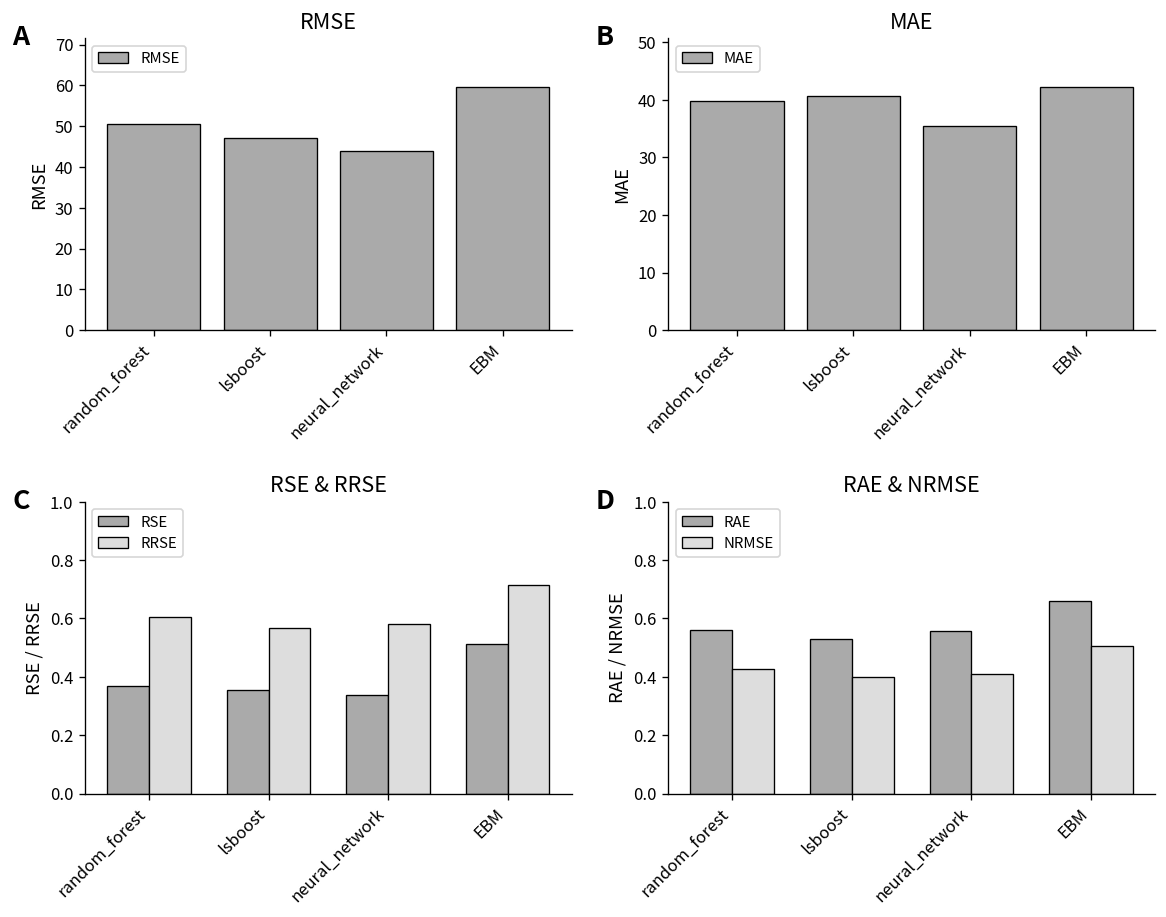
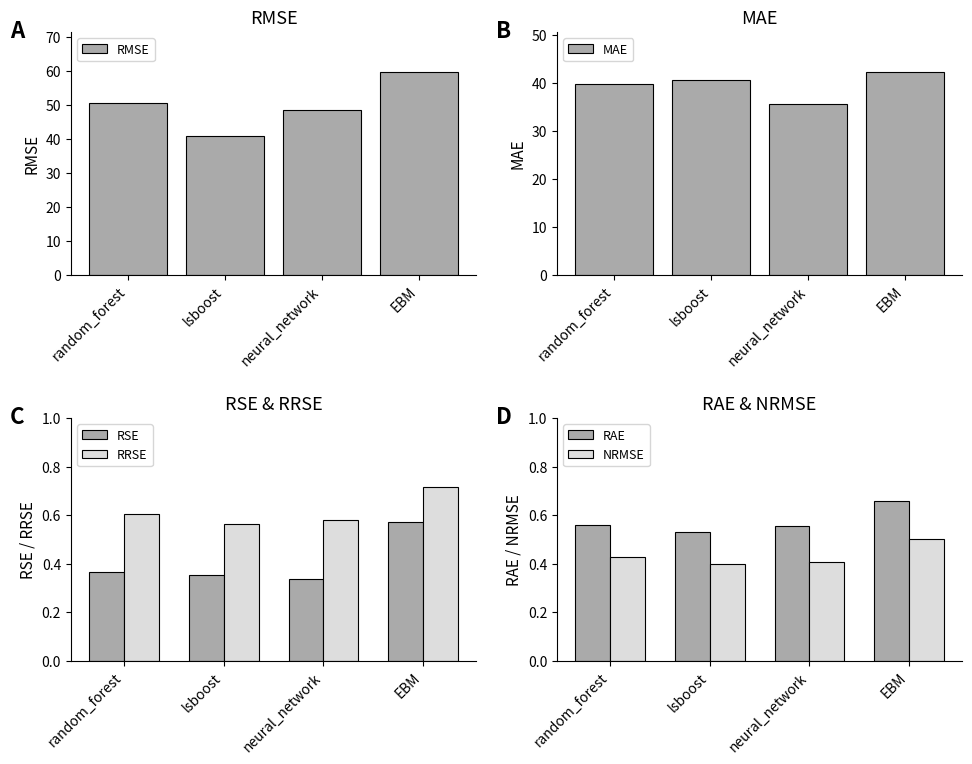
RMSE, lsboost: 47 -> 41
RMSE, neural_network: 44 -> 48
RSE & RRSE, RSE, EBM: 0.51 -> 0.57
